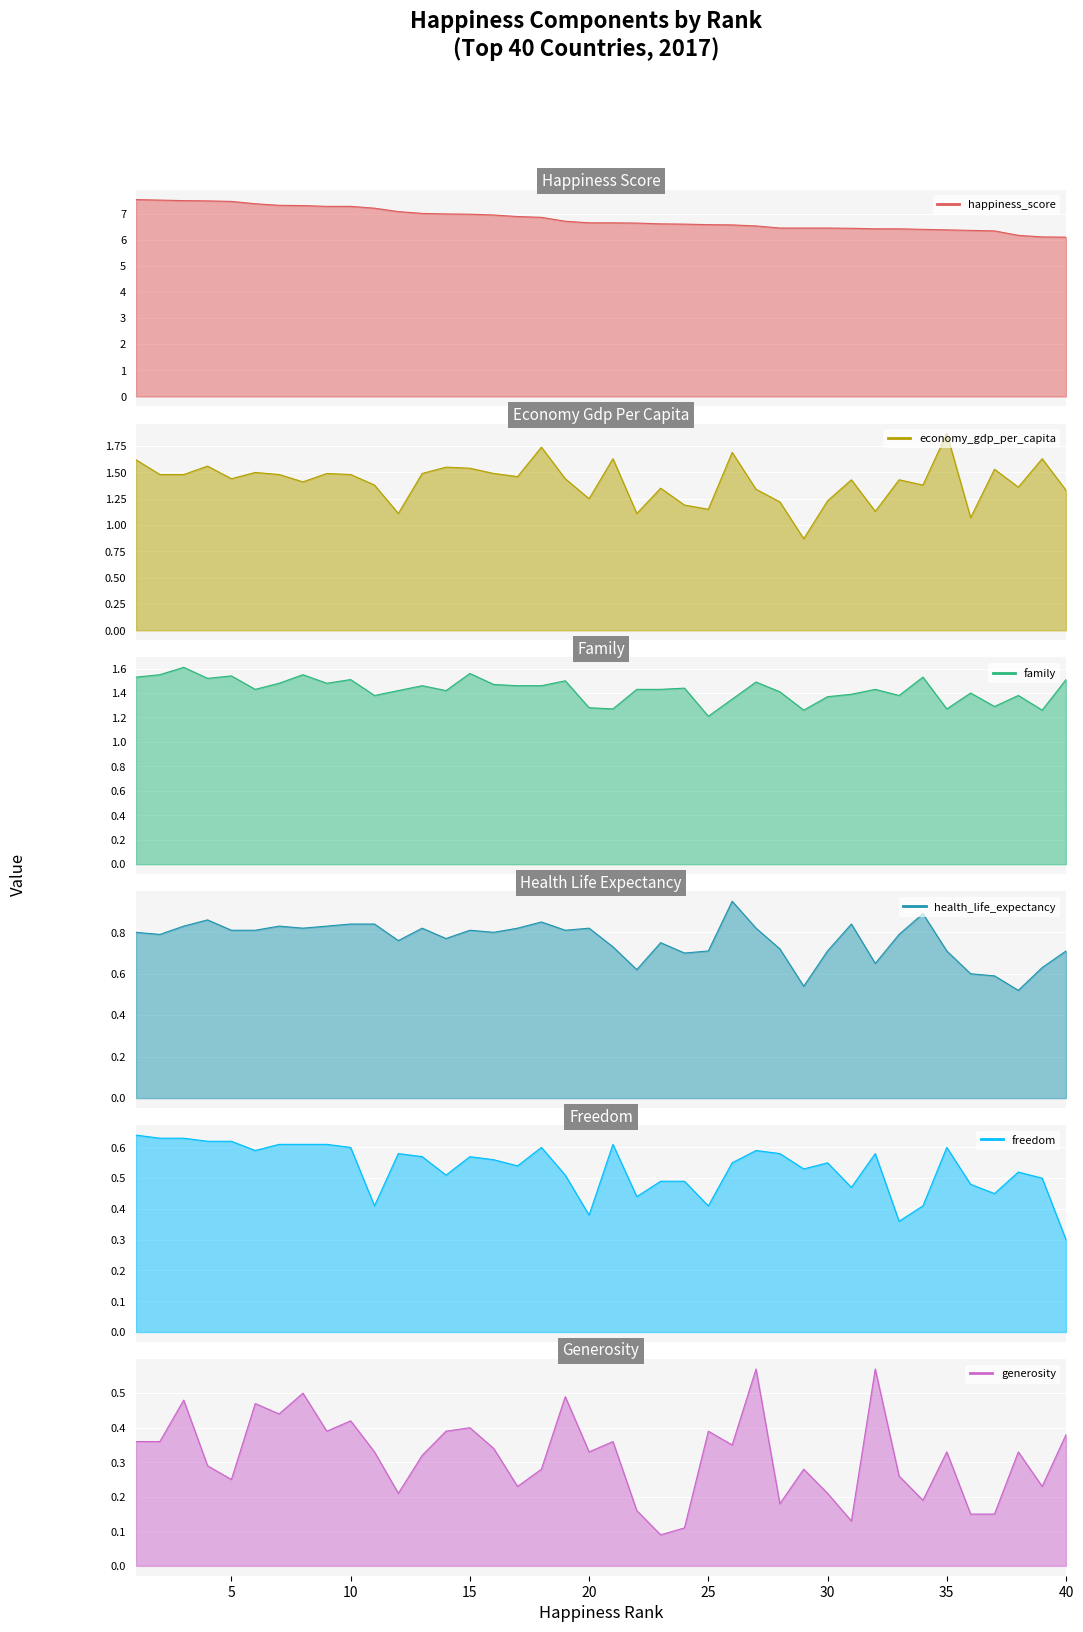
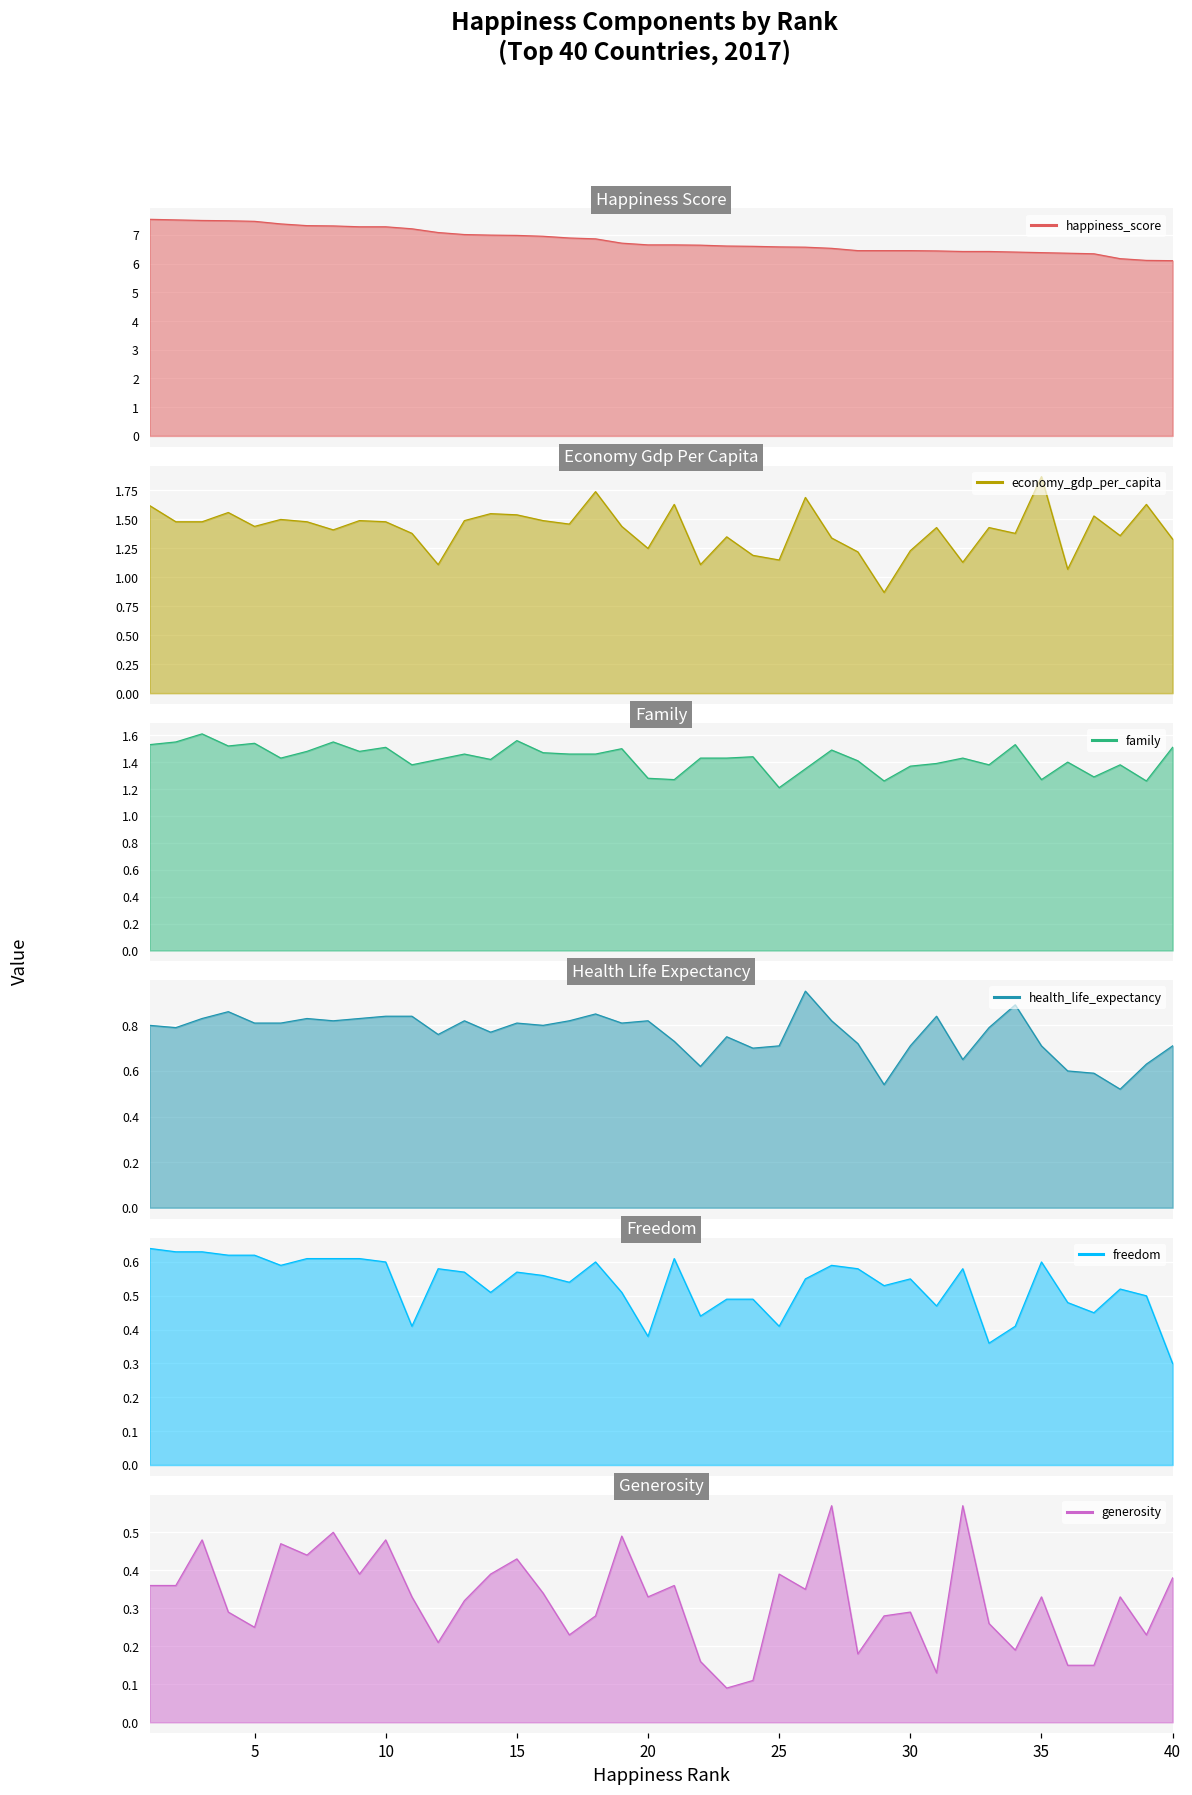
Generosity, 10: 0.42 -> 0.48
Generosity, 15: 0.40 -> 0.43
Generosity, 30: 0.21 -> 0.29
